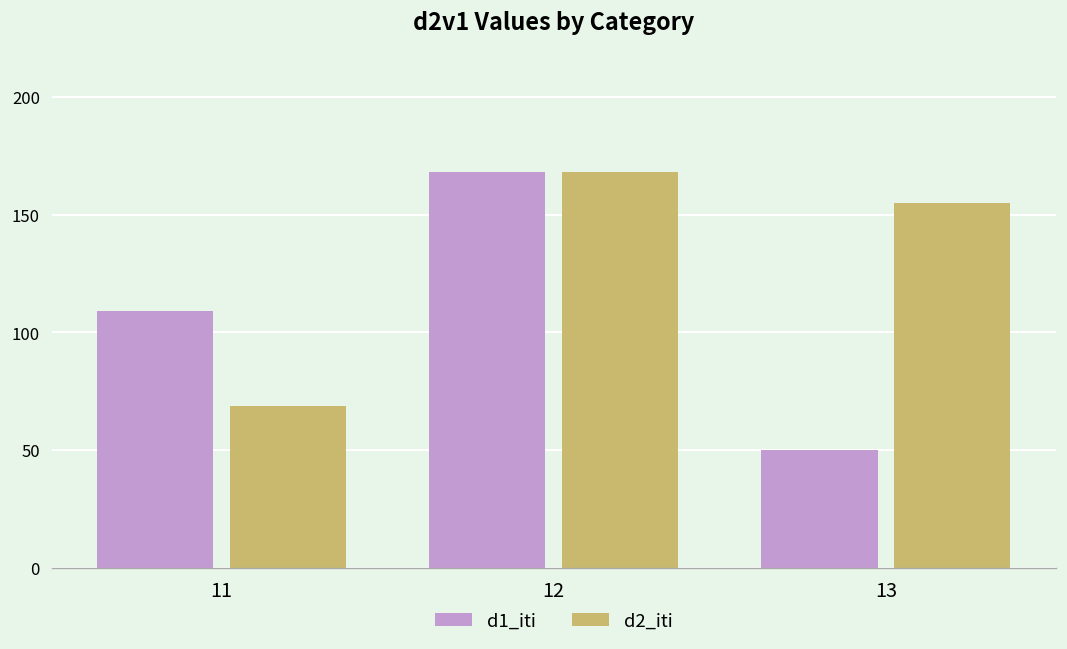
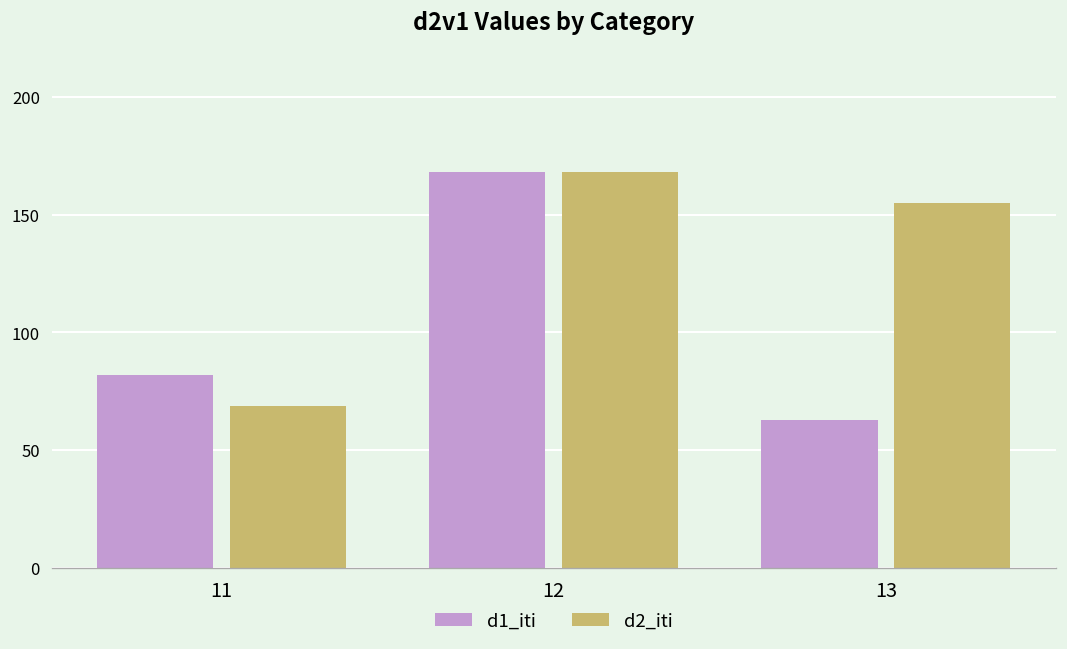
d1_iti, 11: 109 -> 82
d1_iti, 13: 50 -> 63
